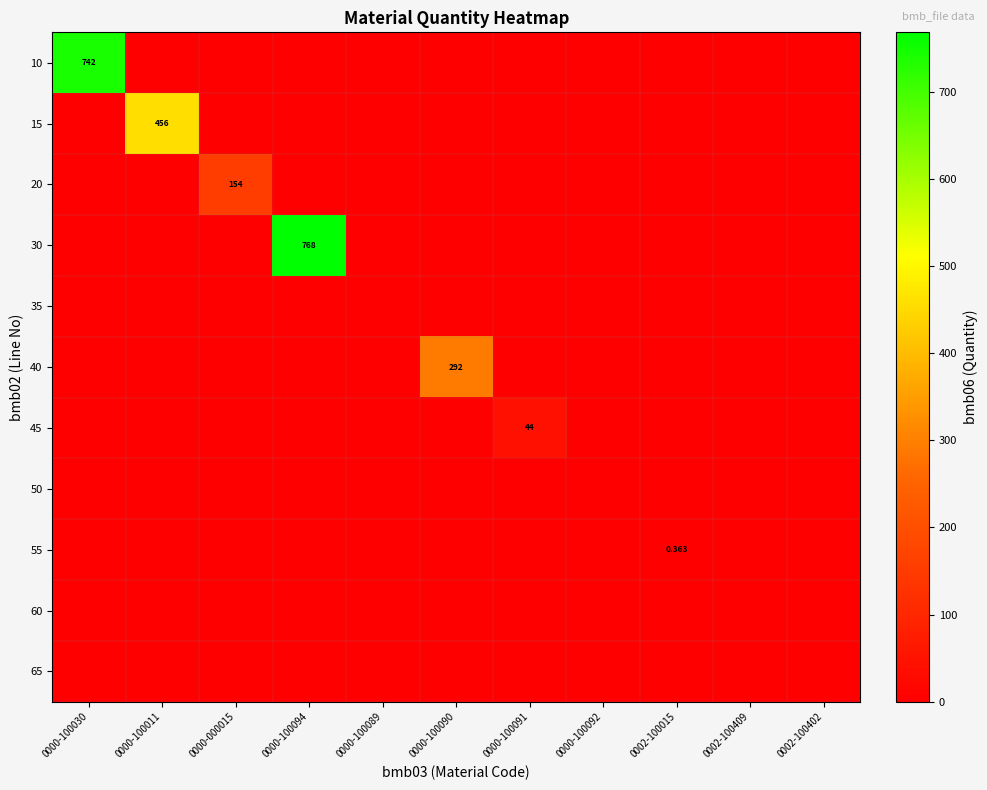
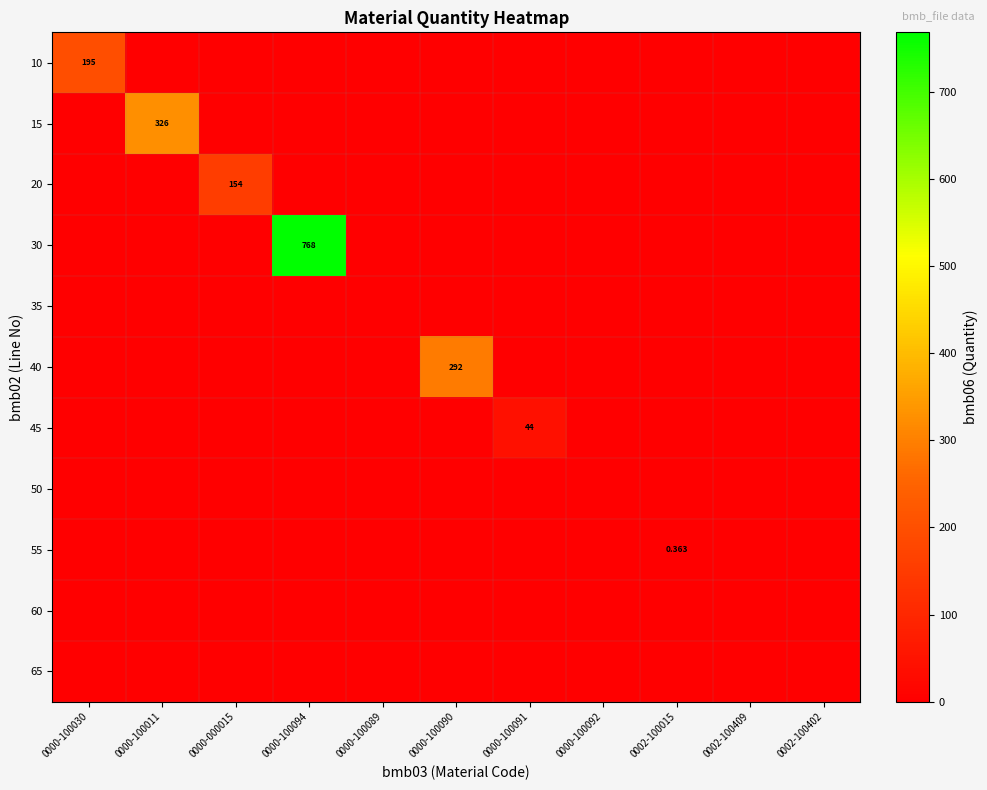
10, 0000-100030: 742 -> 195
15, 0000-100011: 456 -> 326
